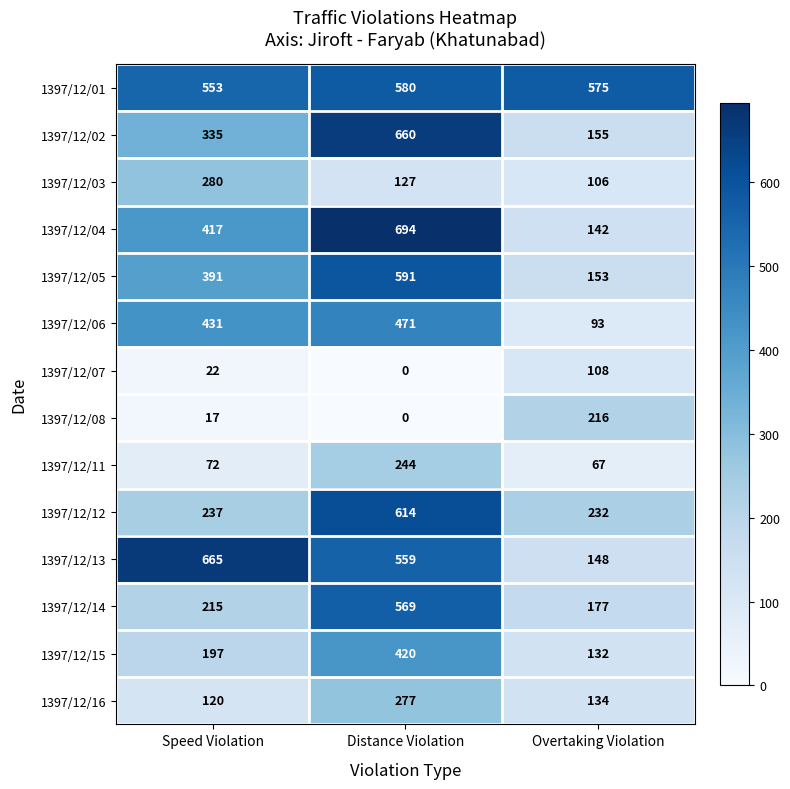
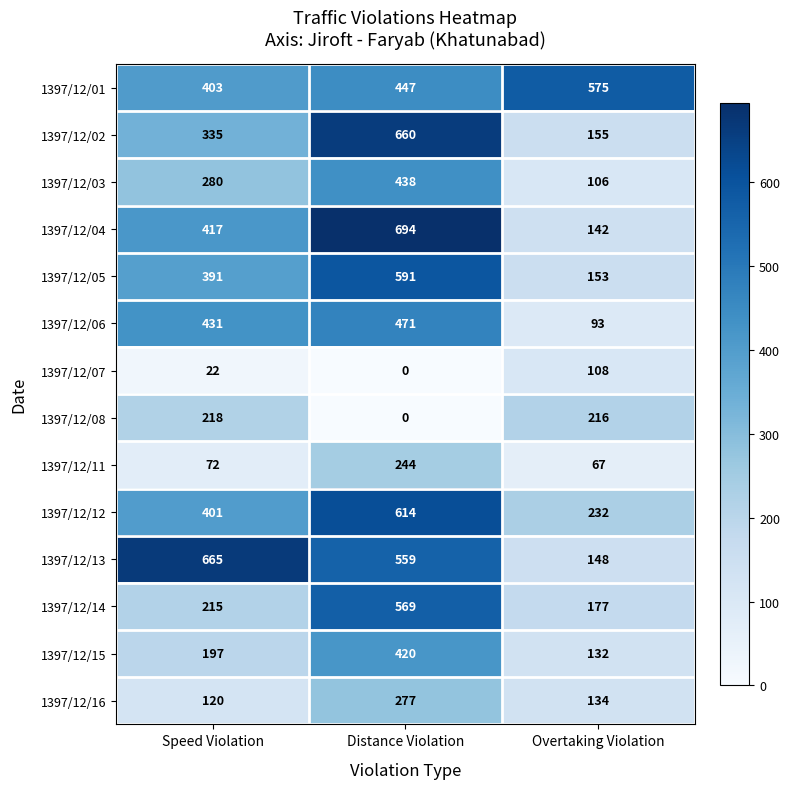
1397/12/01, Speed Violation: 553 -> 403
1397/12/01, Distance Violation: 580 -> 447
1397/12/03, Distance Violation: 127 -> 438
1397/12/08, Speed Violation: 17 -> 218
1397/12/12, Speed Violation: 237 -> 401
